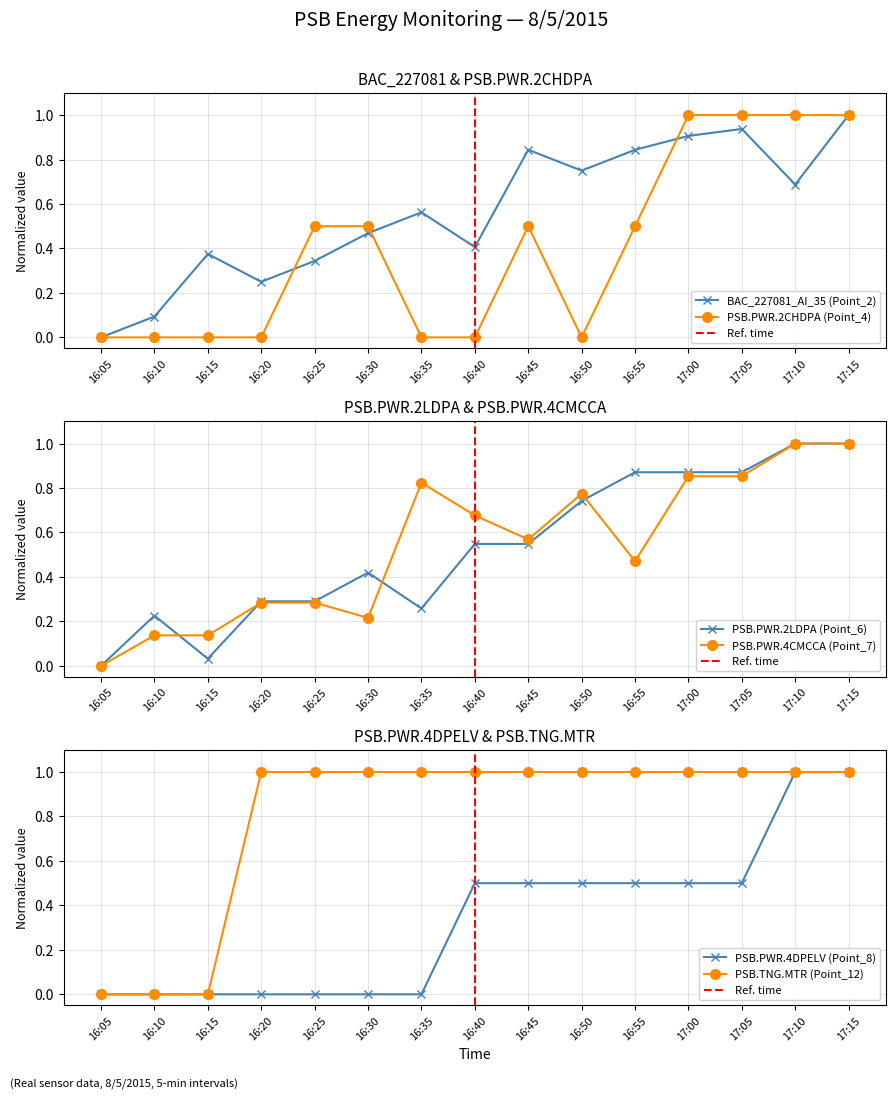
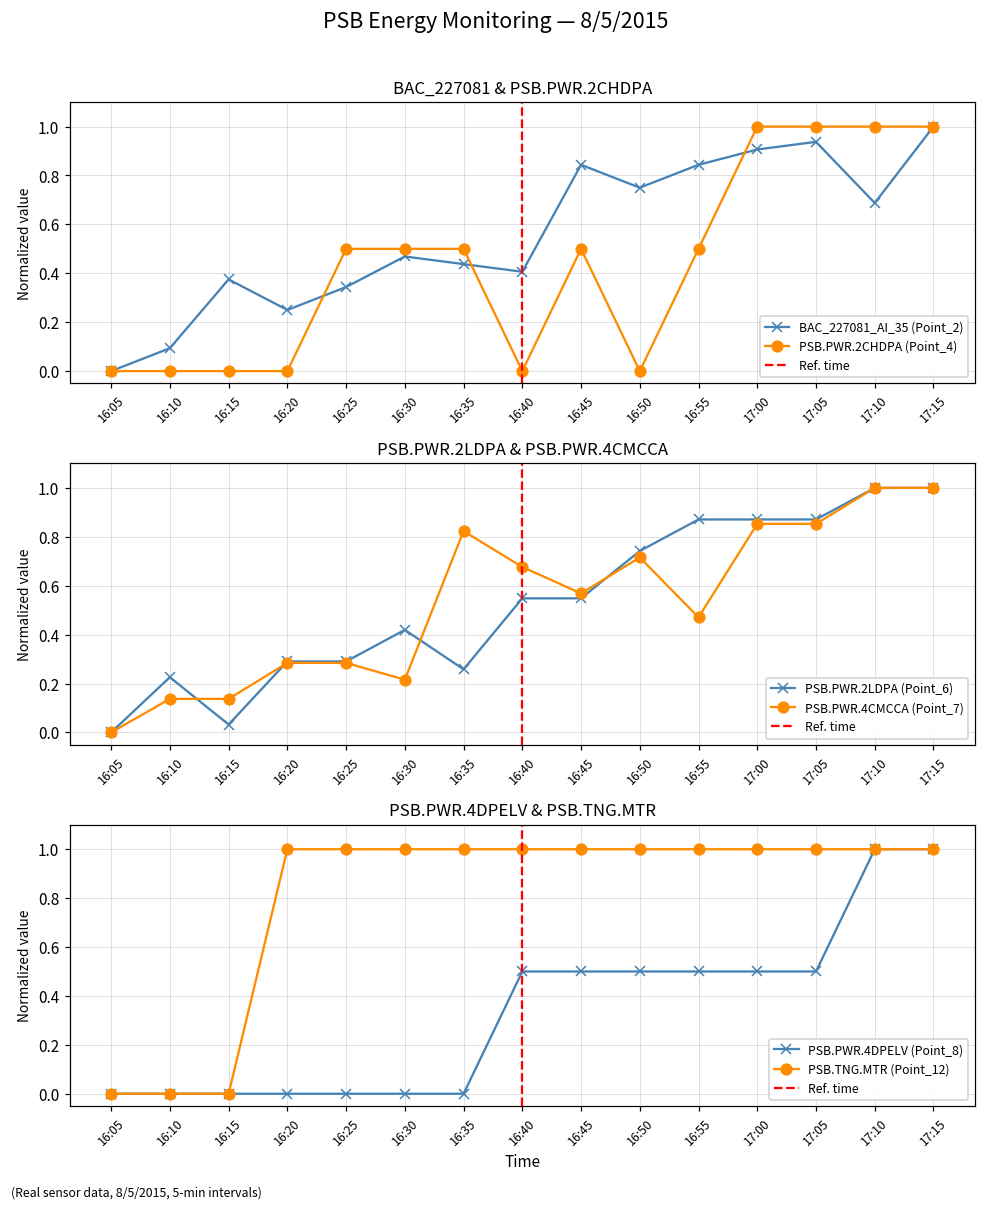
BAC_227081 & PSB.PWR.2CHDPA, BAC_227081_AI_35 (Point_2), 16:35: 0.56 -> 0.44
BAC_227081 & PSB.PWR.2CHDPA, PSB.PWR.2CHDPA (Point_4), 16:35: 0.00 -> 0.50
PSB.PWR.2LDPA & PSB.PWR.4CMCCA, PSB.PWR.4CMCCA (Point_7), 16:50: 0.77 -> 0.72
